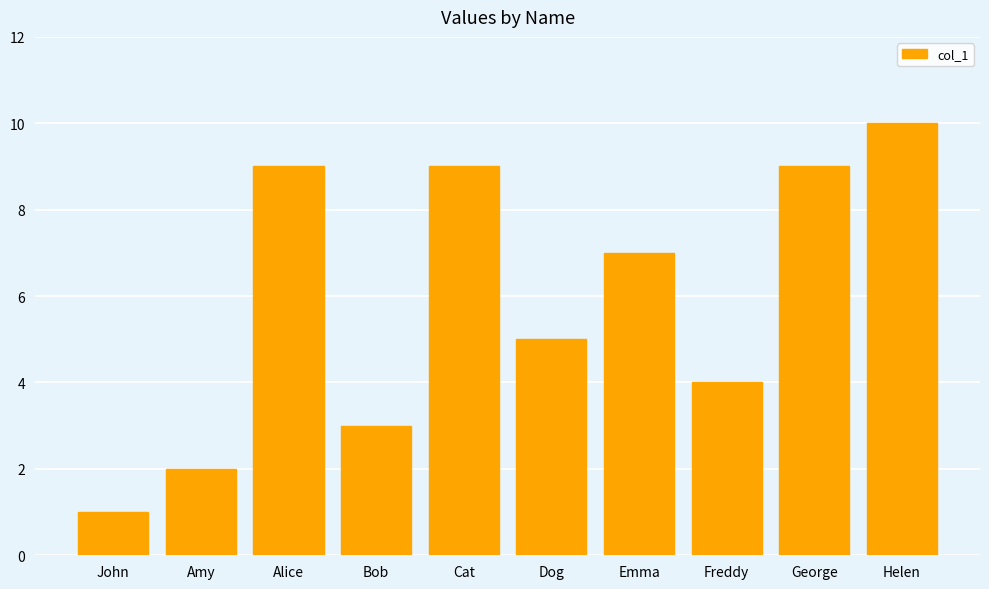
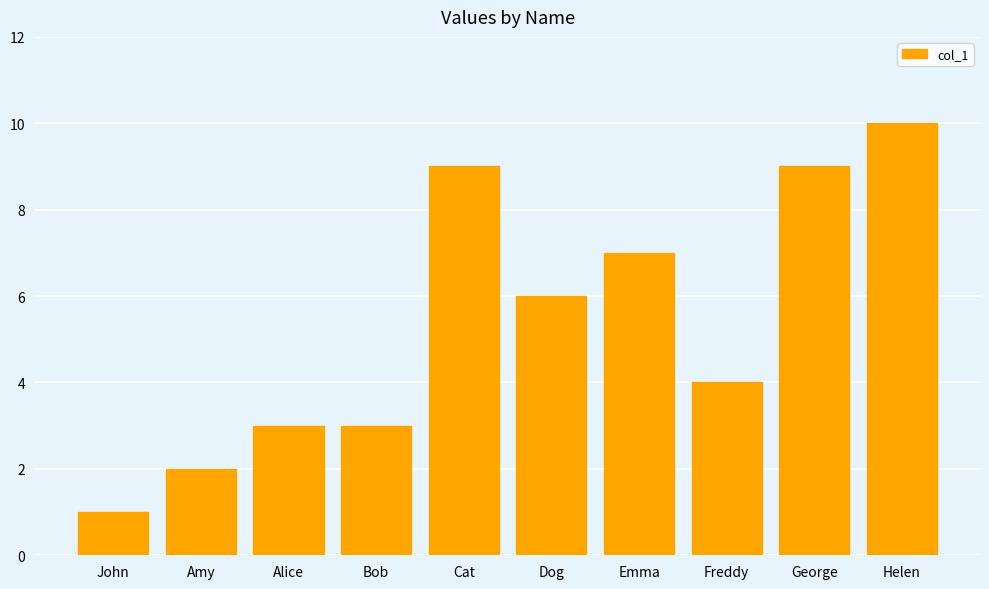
Alice: 9 -> 3
Dog: 5 -> 6
